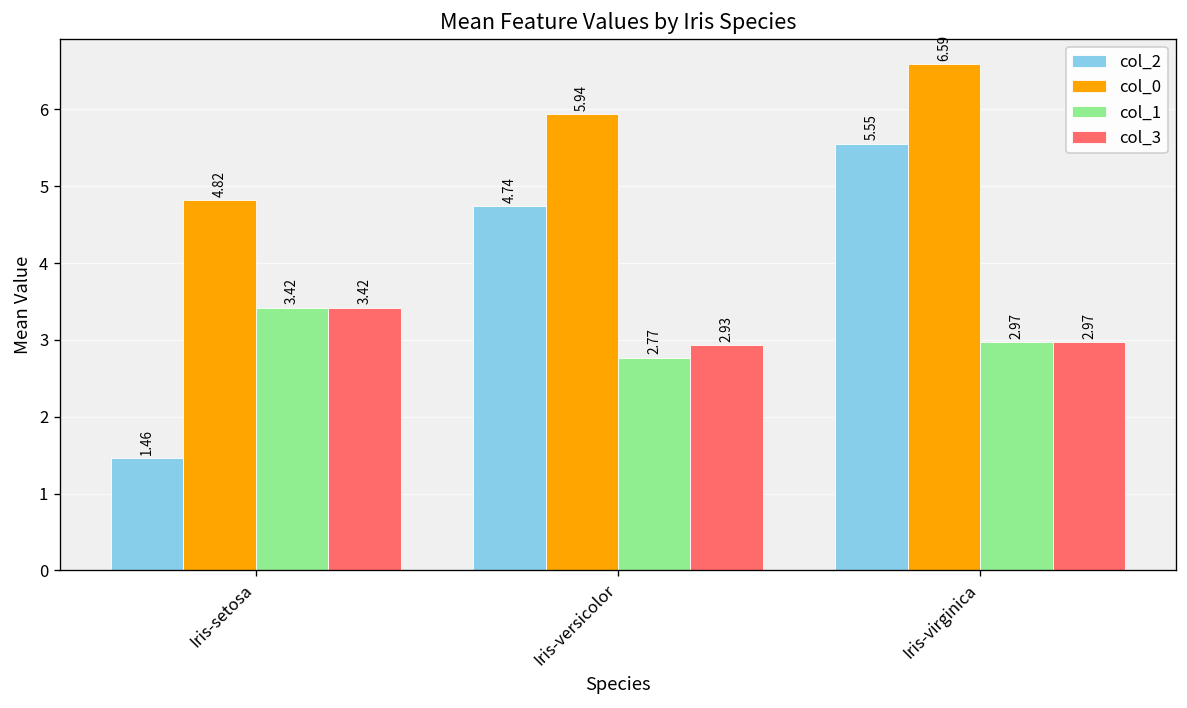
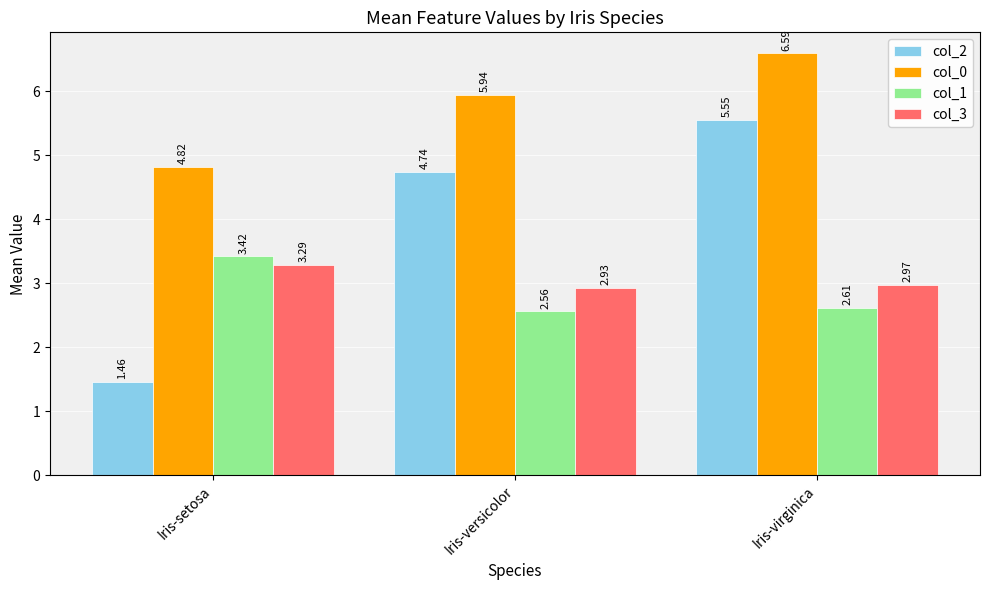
col_3, Iris-setosa: 3.42 -> 3.29
col_1, Iris-versicolor: 2.77 -> 2.56
col_1, Iris-virginica: 2.97 -> 2.61
